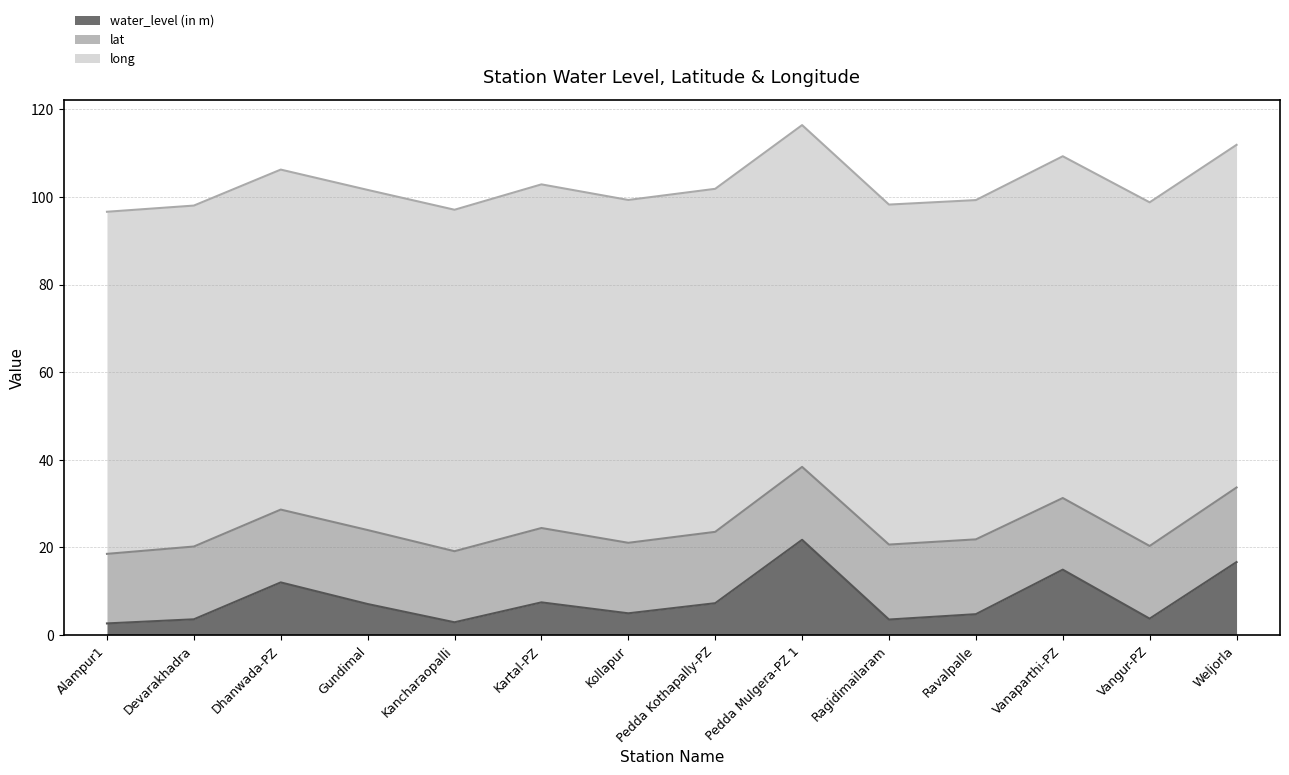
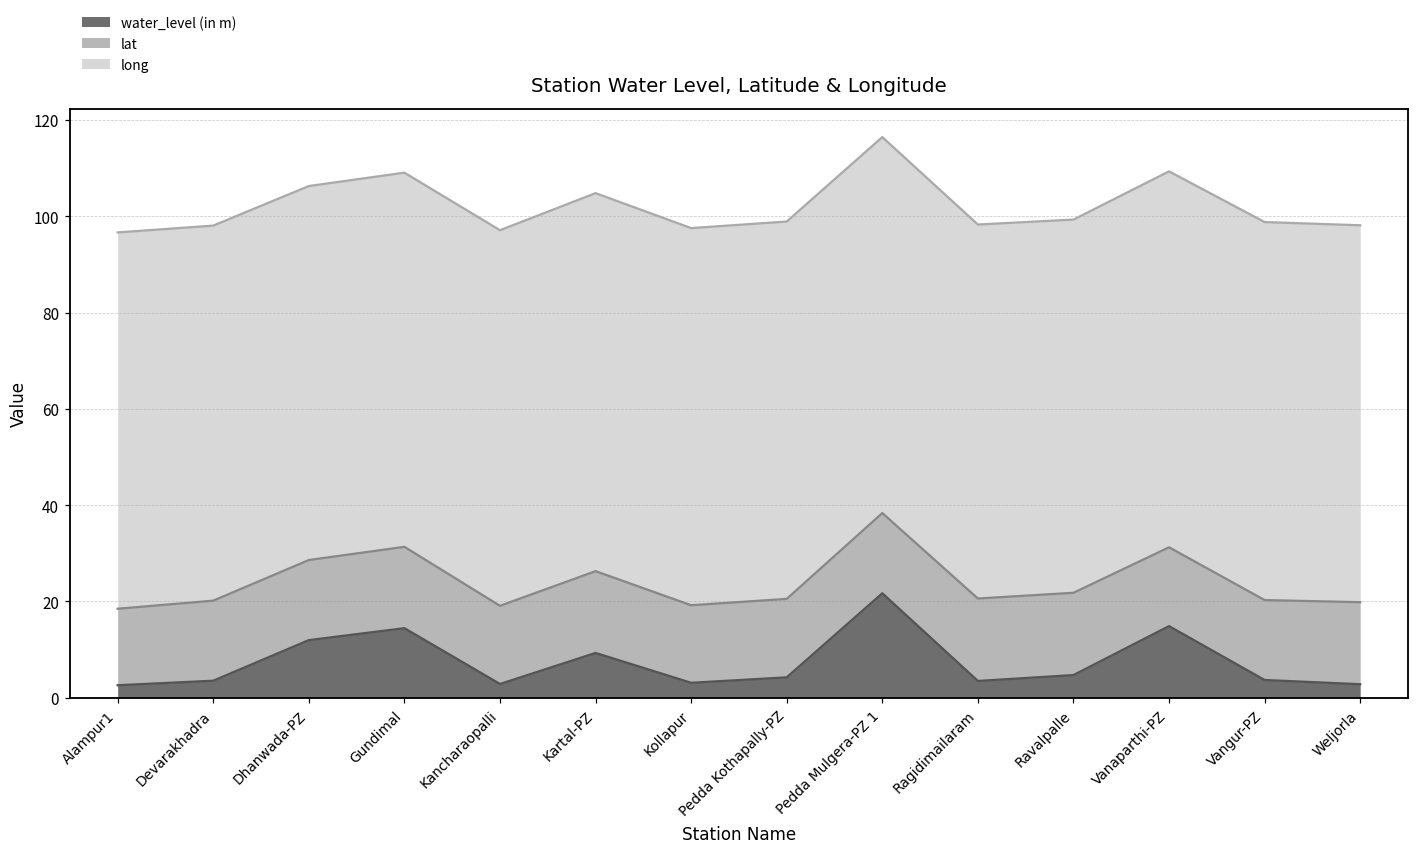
water_level (in m), Gundimal: 7 -> 14
water_level (in m), Kartal-PZ: 7 -> 9
water_level (in m), Kollapur: 5 -> 3
water_level (in m), Pedda Kothapally-PZ: 7 -> 4
water_level (in m), Weljorla: 17 -> 3
